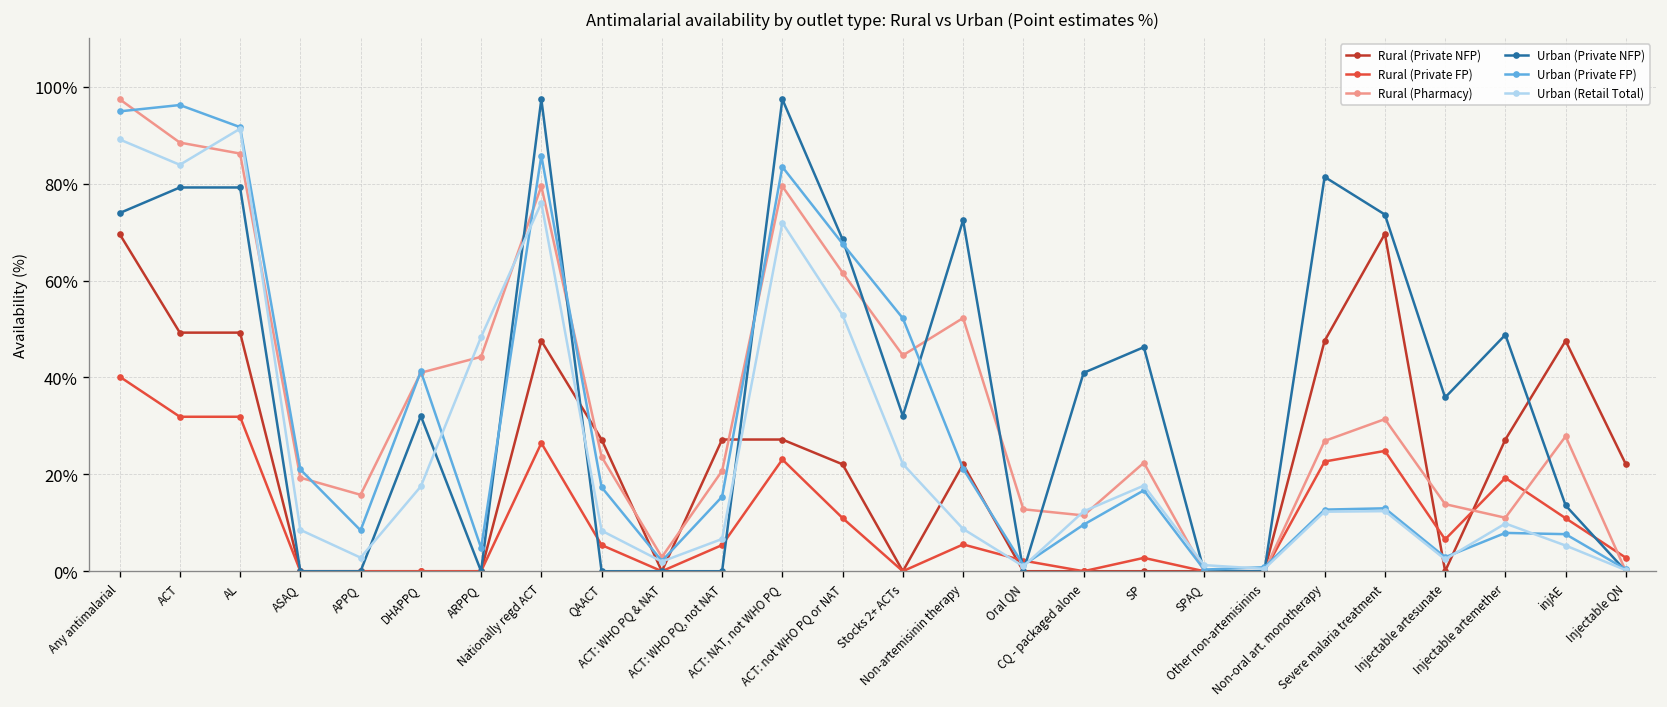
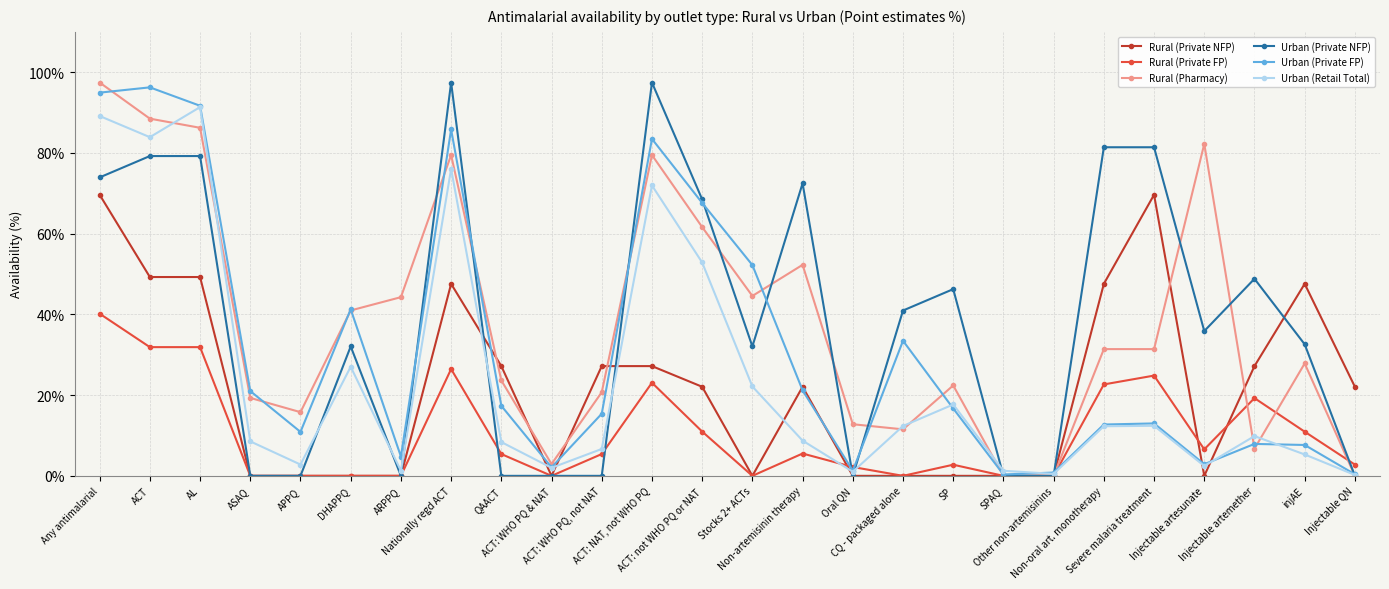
Urban (Private FP), APPQ: 8% -> 11%
Urban (Retail Total), DHAPPQ: 18% -> 27%
Urban (Retail Total), ARPPQ: 48% -> 1%
Urban (Private FP), CQ - packaged alone: 10% -> 33%
Rural (Pharmacy), Non-oral art. monotherapy: 27% -> 31%
Urban (Private NFP), Severe malaria treatment: 74% -> 81%
Rural (Pharmacy), Injectable artesunate: 14% -> 82%
Rural (Pharmacy), Injectable artemether: 11% -> 7%
Urban (Private NFP), injAE: 14% -> 33%
